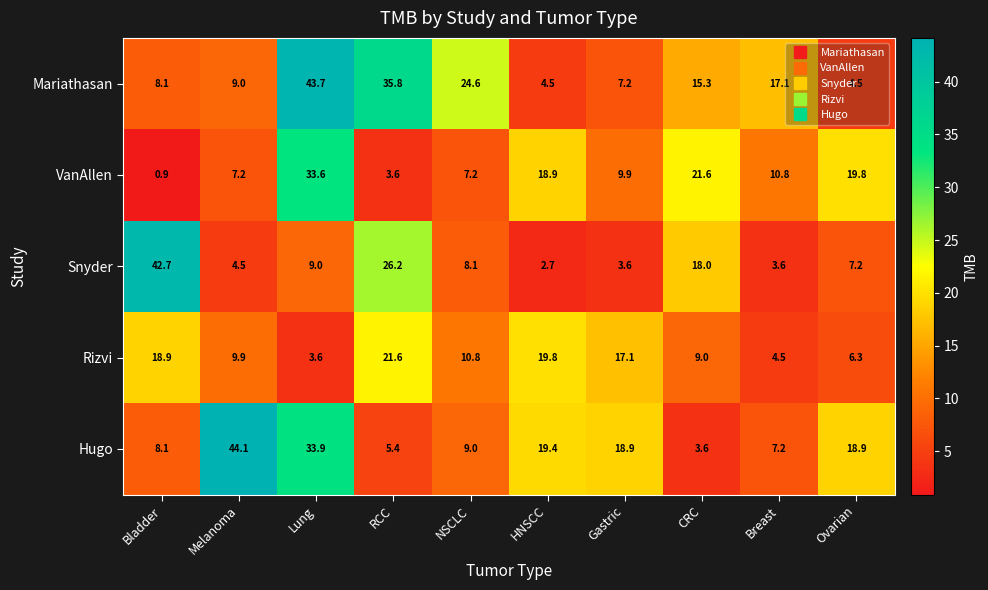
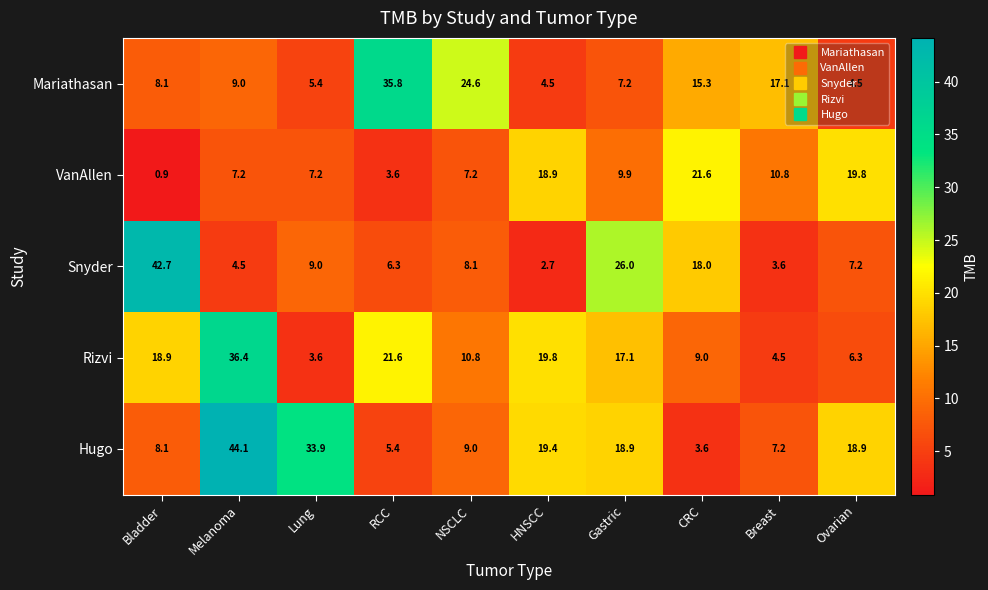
Mariathasan, Lung: 43.7 -> 5.4
VanAllen, Lung: 33.6 -> 7.2
Snyder, RCC: 26.2 -> 6.3
Snyder, Gastric: 3.6 -> 26.0
Rizvi, Melanoma: 9.9 -> 36.4
